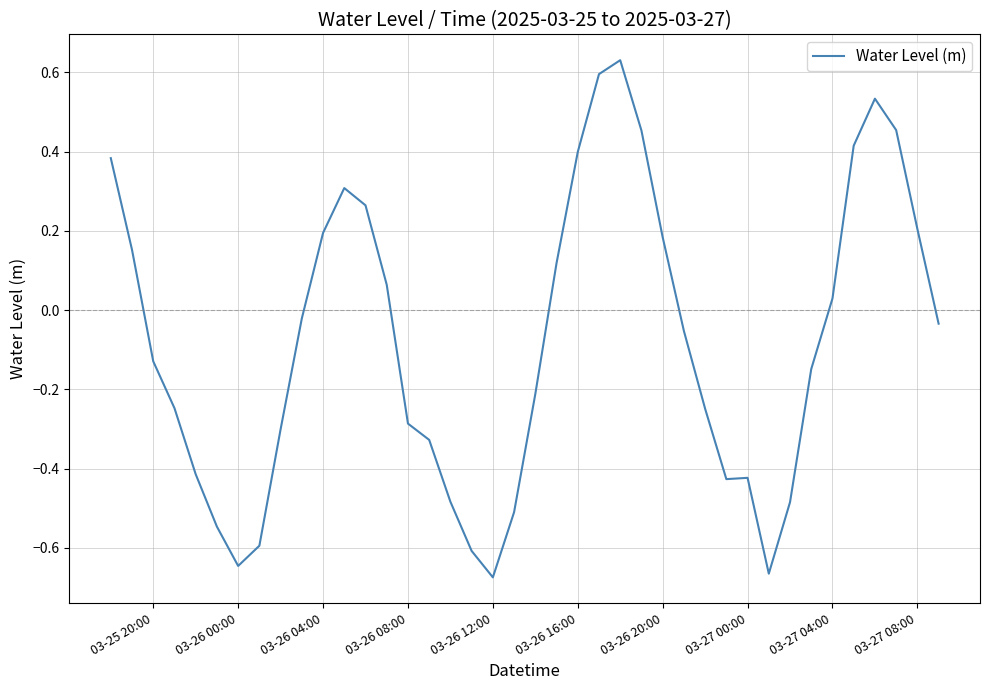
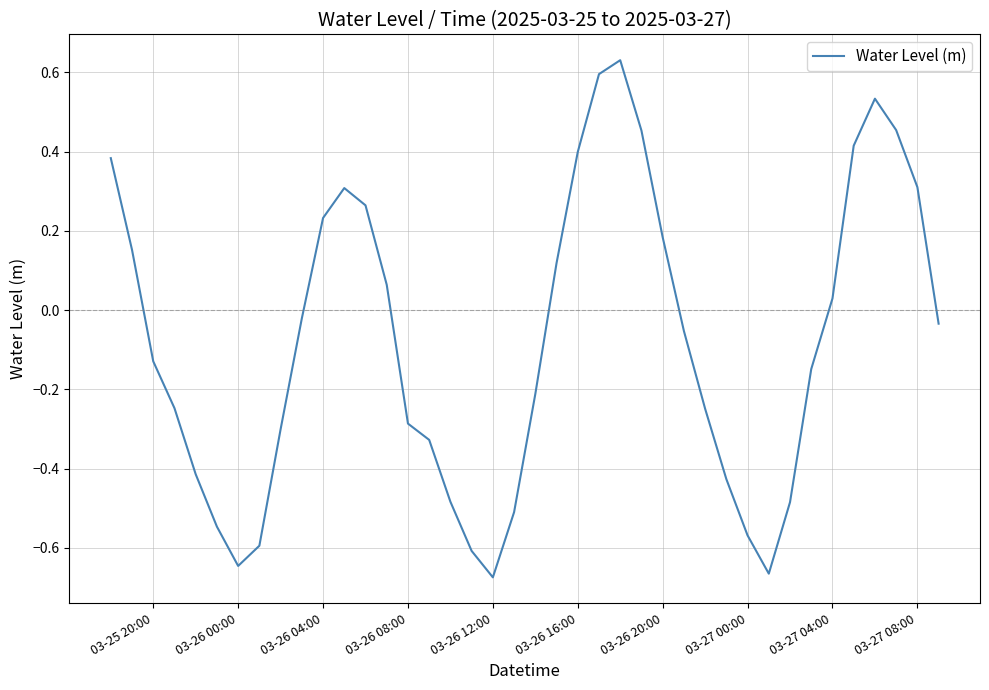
03-26 04:00: 0.19 -> 0.23
03-27 00:00: -0.42 -> -0.57
03-27 08:00: 0.20 -> 0.31
